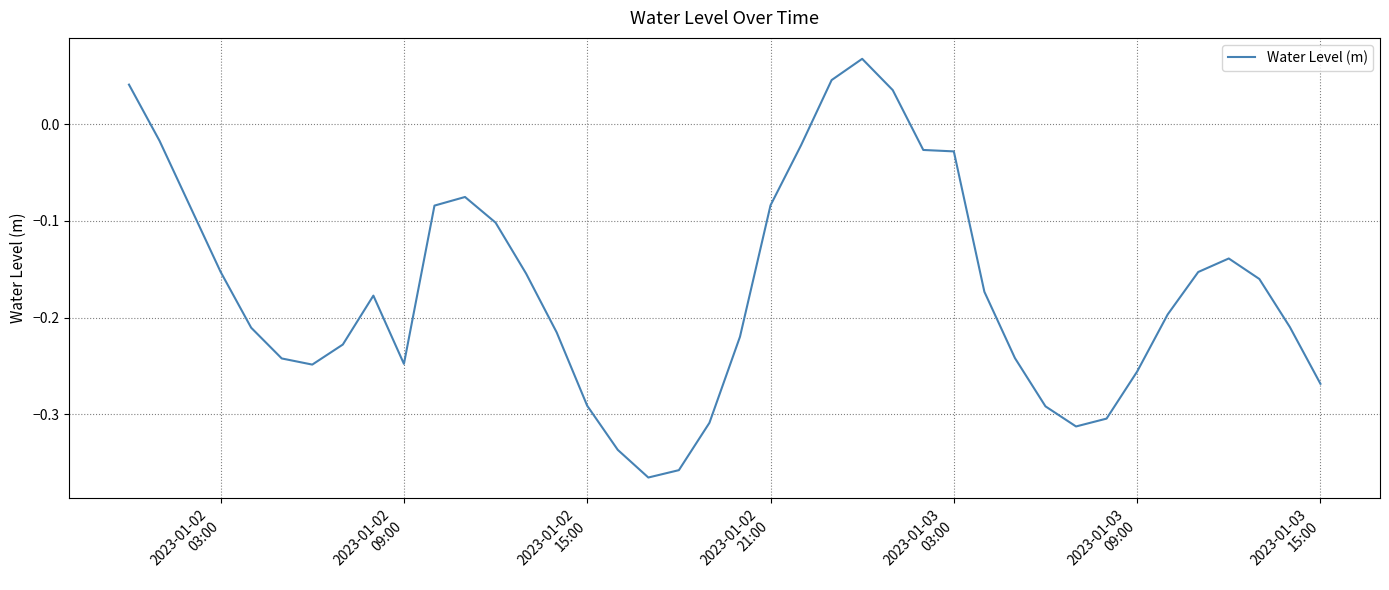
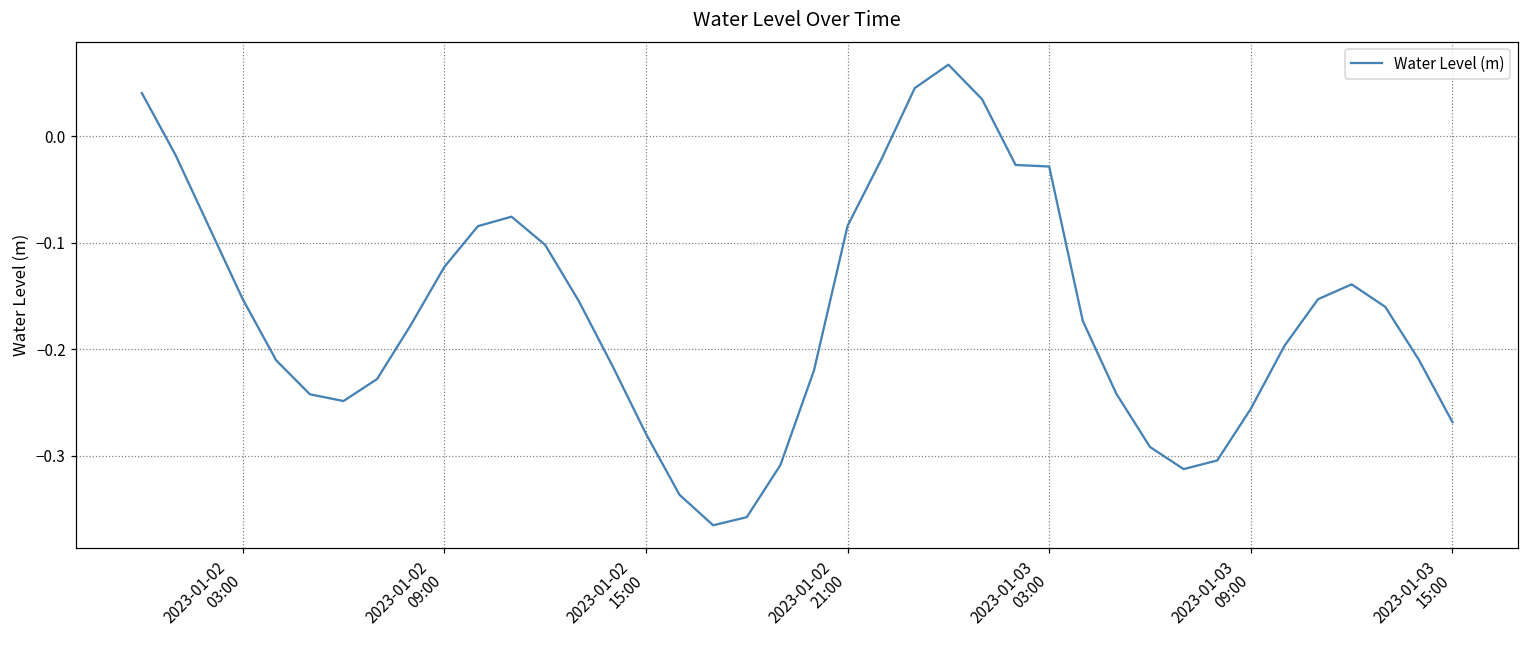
2023-01-02 09:00: -0.25 -> -0.12
2023-01-02 15:00: -0.29 -> -0.28
